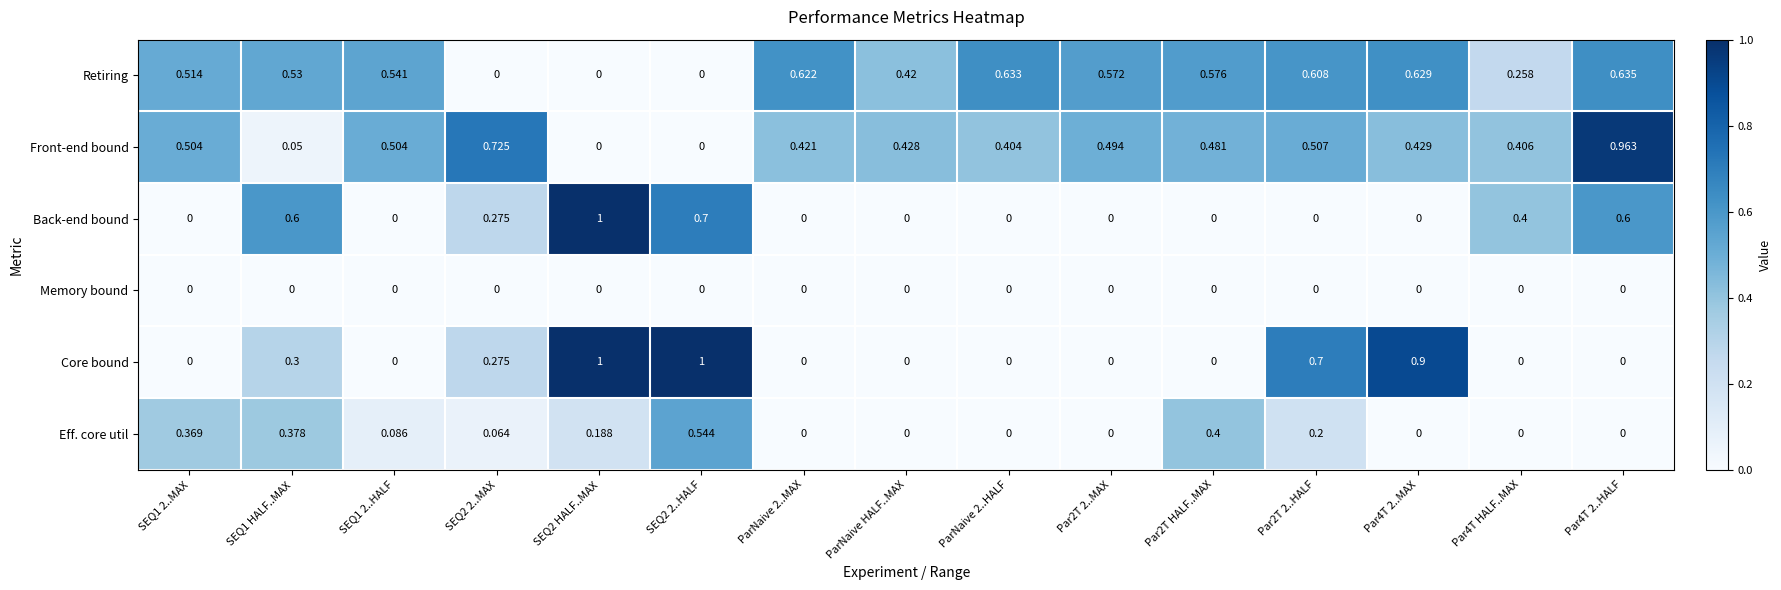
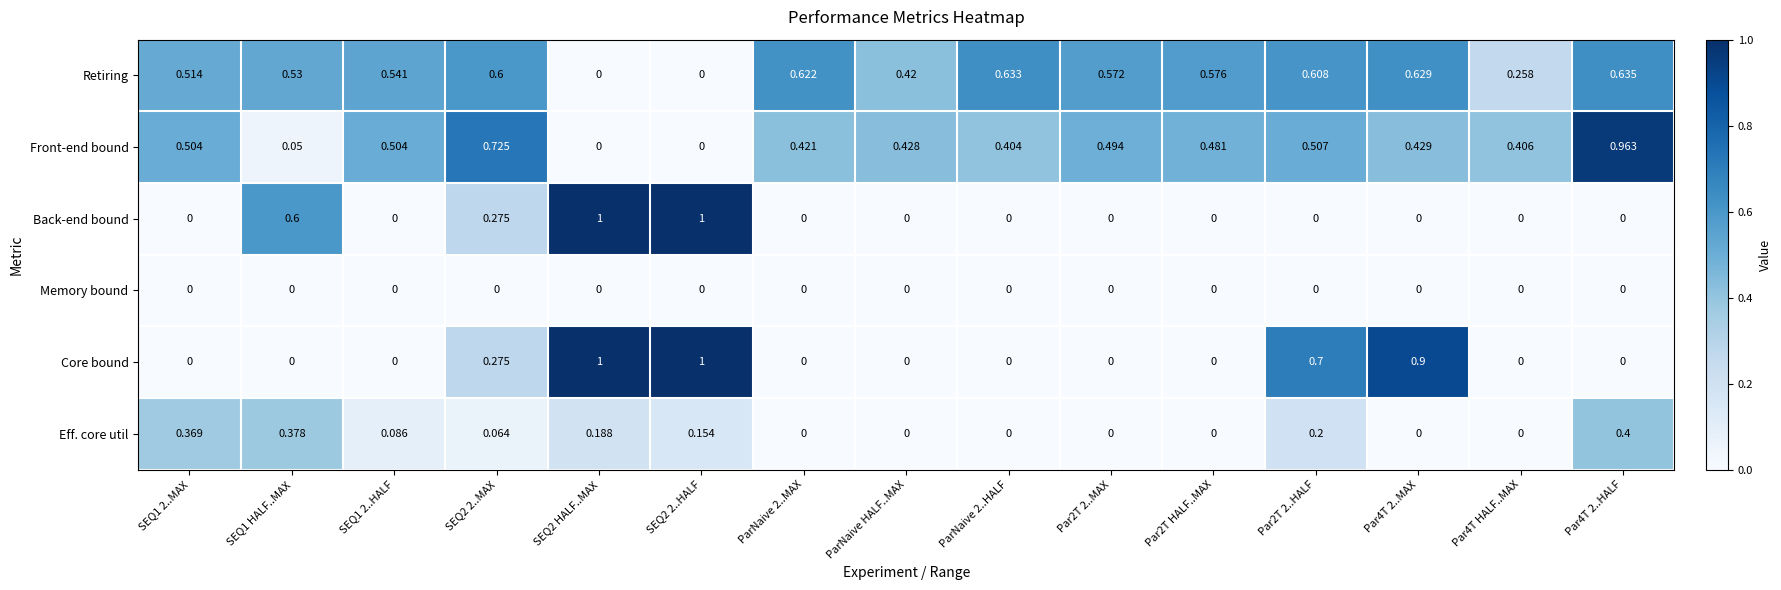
Retiring, SEQ2 2..MAX: 0 -> 0.6
Back-end bound, SEQ2 2..HALF: 0.7 -> 1
Back-end bound, Par4T HALF..MAX: 0.4 -> 0
Back-end bound, Par4T 2..HALF: 0.6 -> 0
Core bound, SEQ1 HALF..MAX: 0.3 -> 0
Eff. core util, SEQ2 2..HALF: 0.544 -> 0.154
Eff. core util, Par2T HALF..MAX: 0.4 -> 0
Eff. core util, Par4T 2..HALF: 0 -> 0.4
